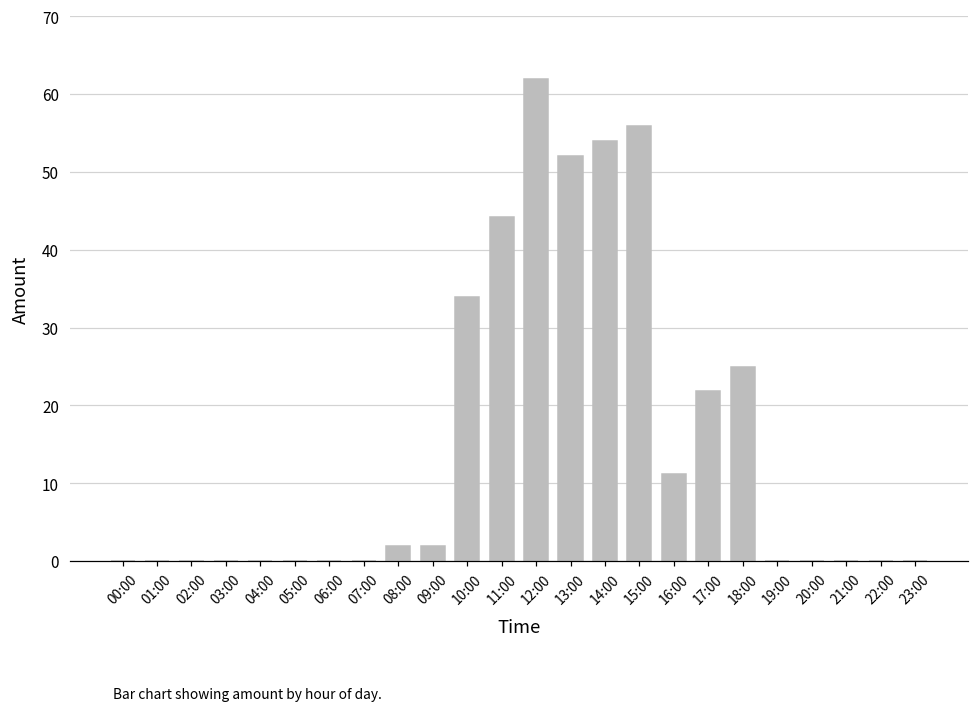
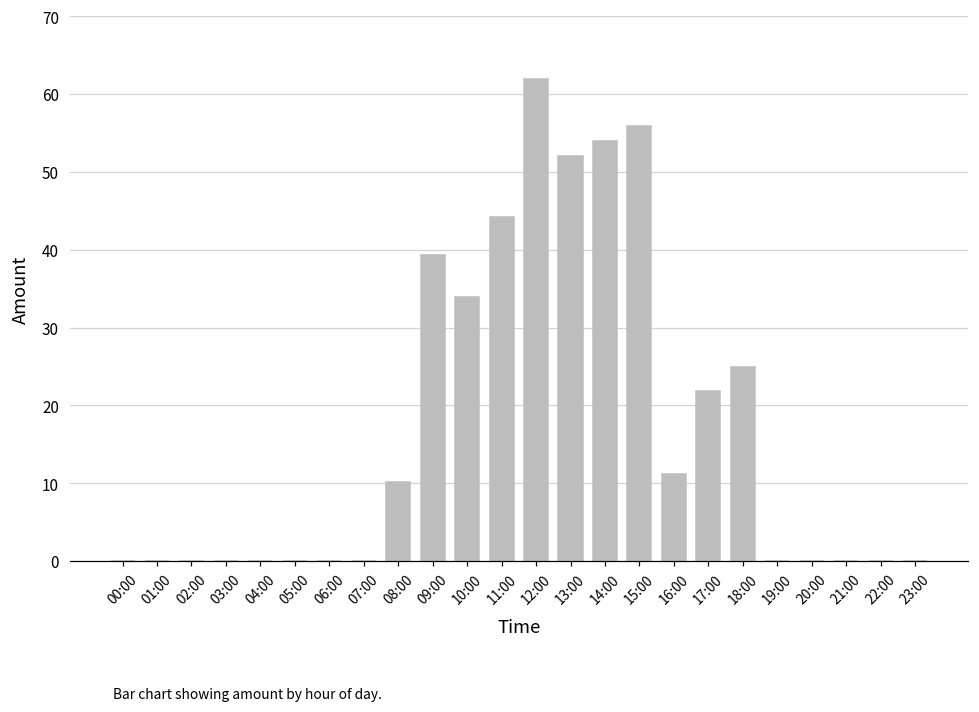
08:00: 2 -> 10
09:00: 2 -> 39
